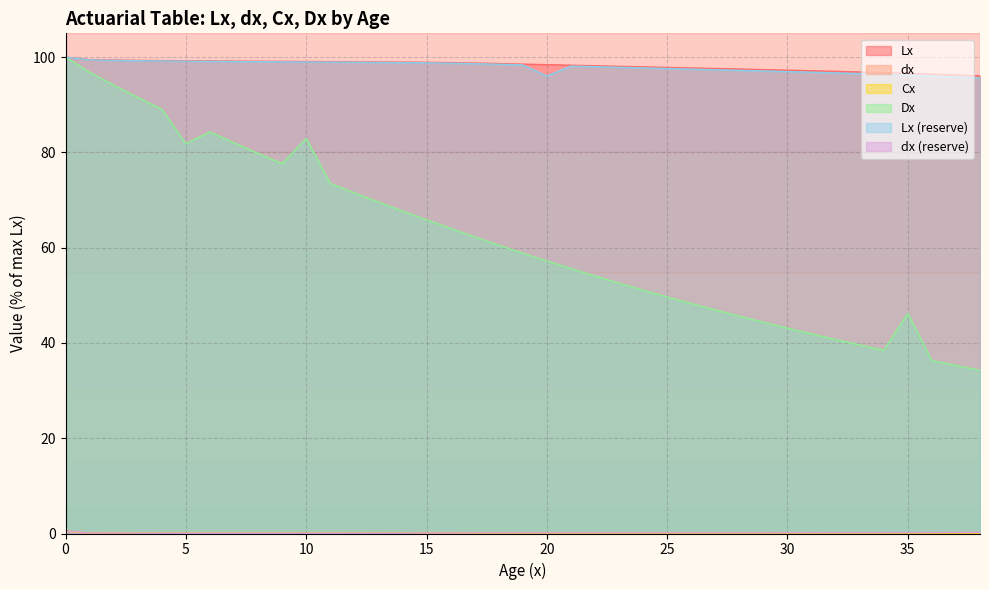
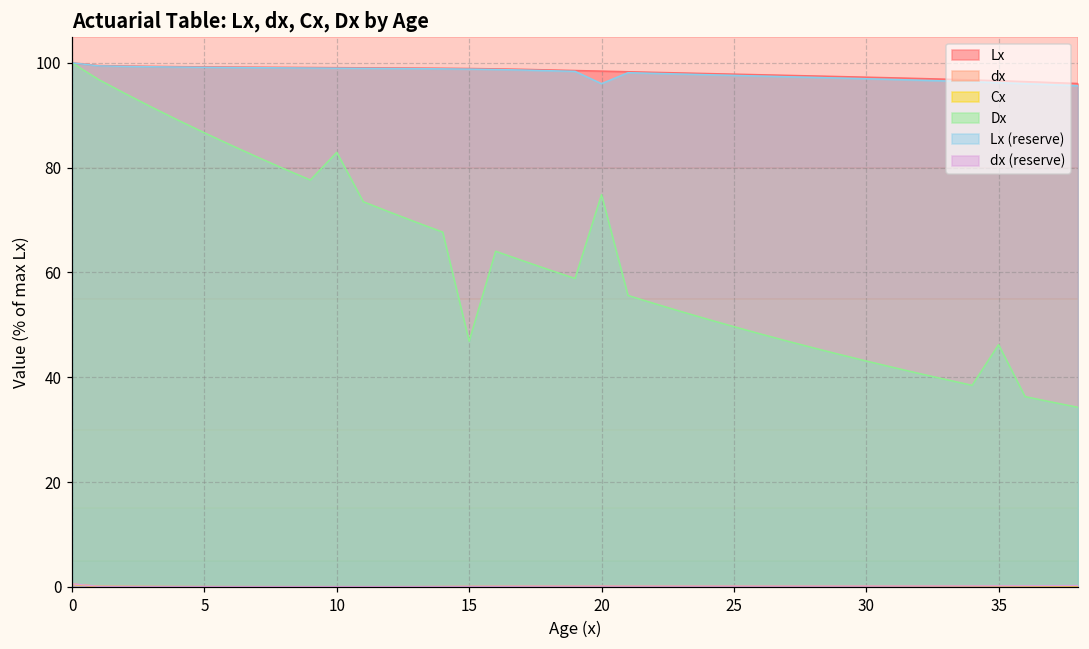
Dx, 5: 82 -> 87
Dx, 15: 66 -> 47
Dx, 20: 57 -> 75
